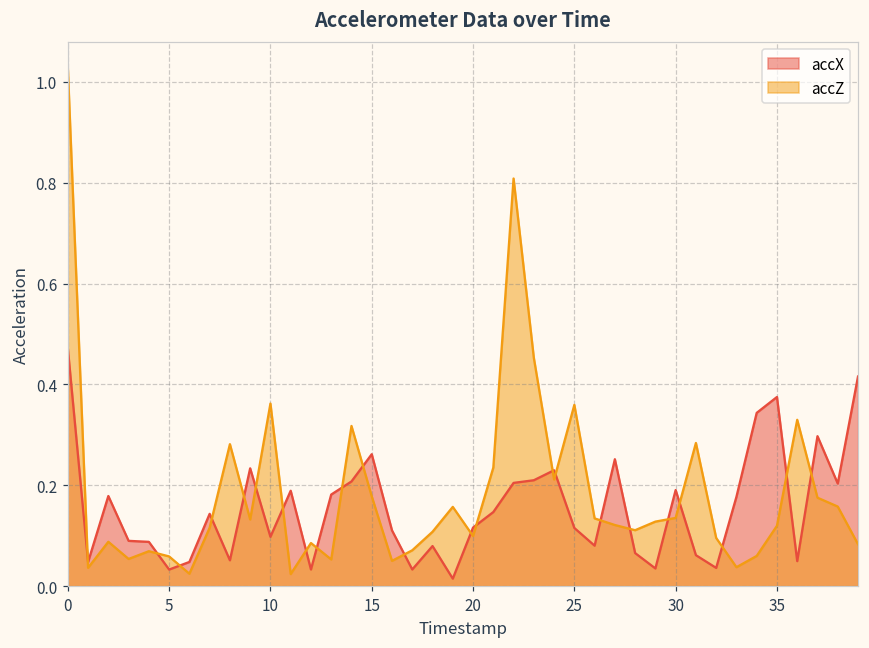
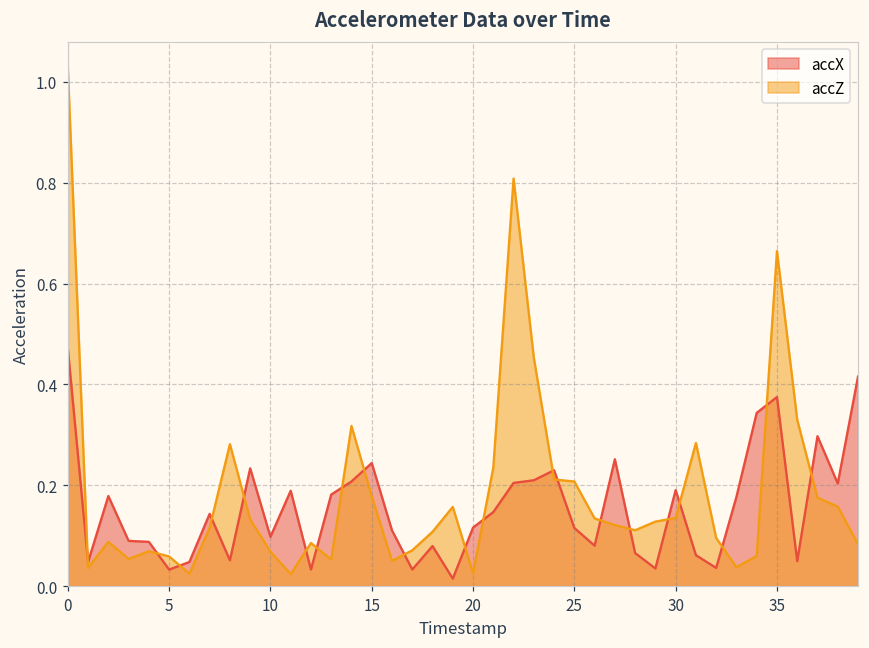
accZ, 10: 0.36 -> 0.07
accX, 15: 0.26 -> 0.24
accZ, 20: 0.10 -> 0.03
accZ, 25: 0.36 -> 0.21
accZ, 35: 0.12 -> 0.66
